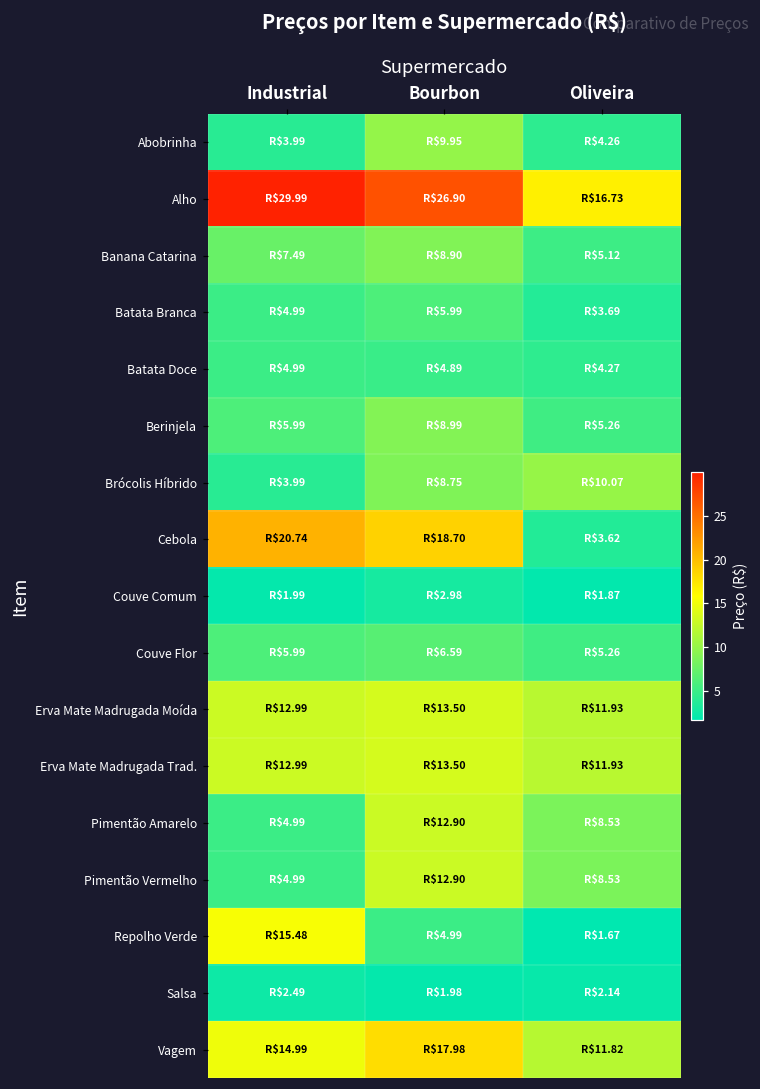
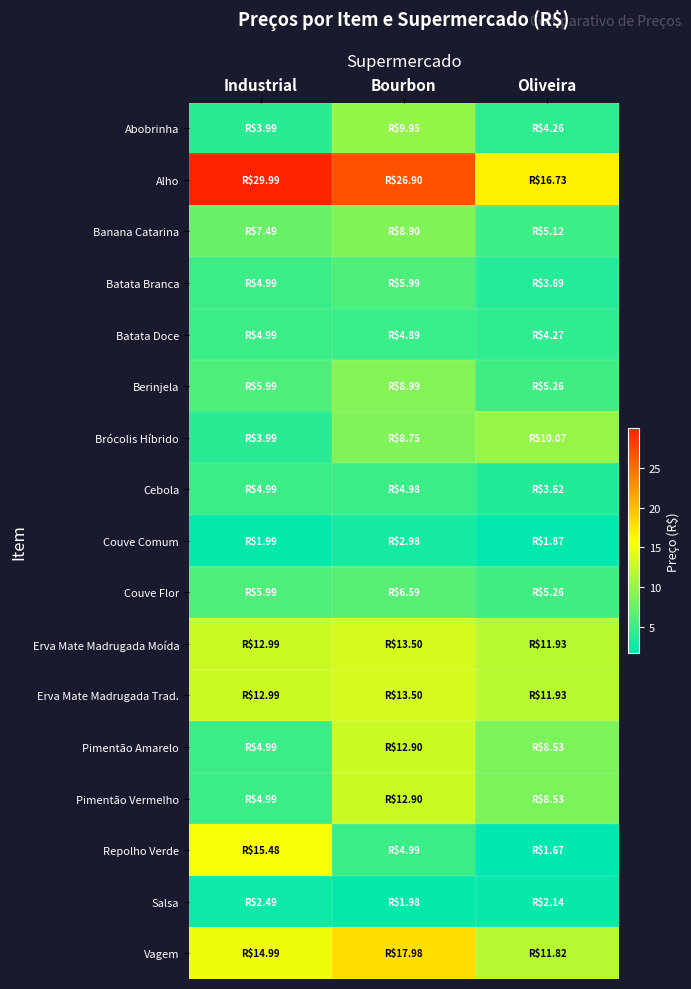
Cebola, Industrial: $20.74 -> $4.99
Cebola, Bourbon: $18.70 -> $4.98
